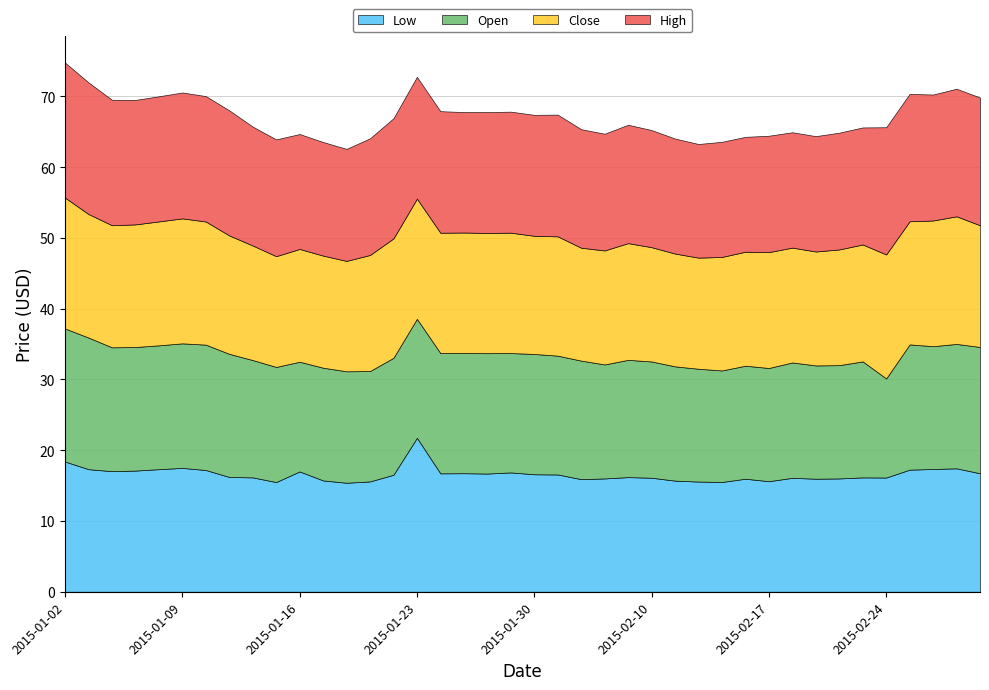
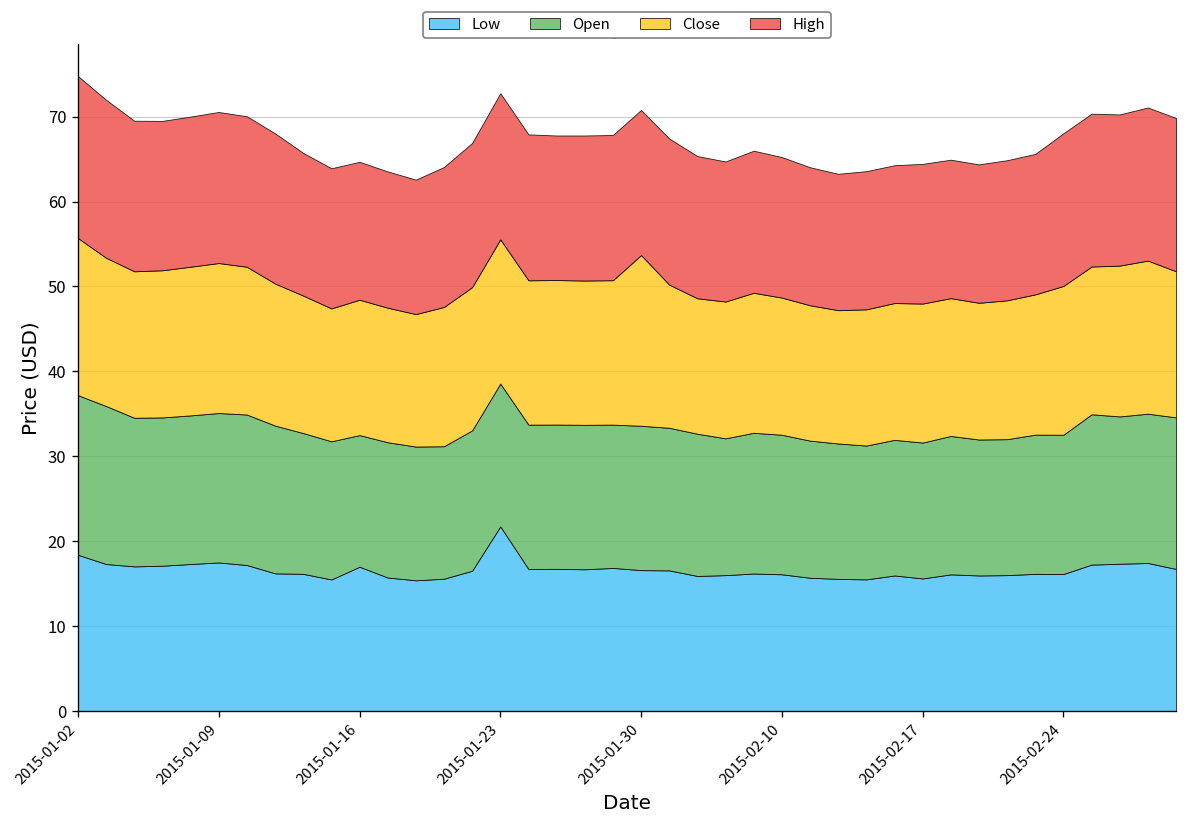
Close, 2015-01-30: 17 -> 20
Open, 2015-02-24: 14 -> 16
